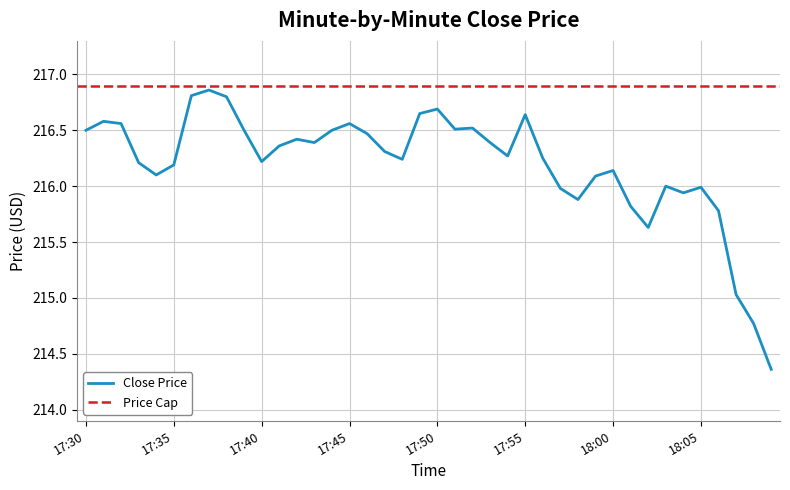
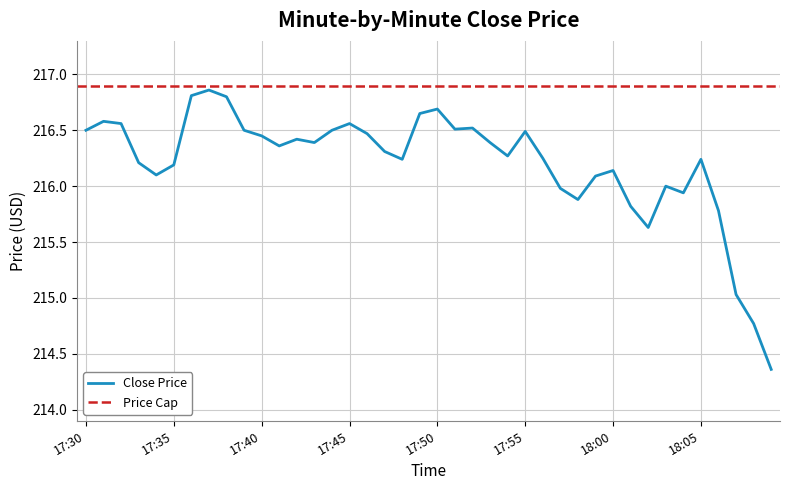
17:40: 216.22 -> 216.45
17:55: 216.64 -> 216.49
18:05: 215.99 -> 216.24
